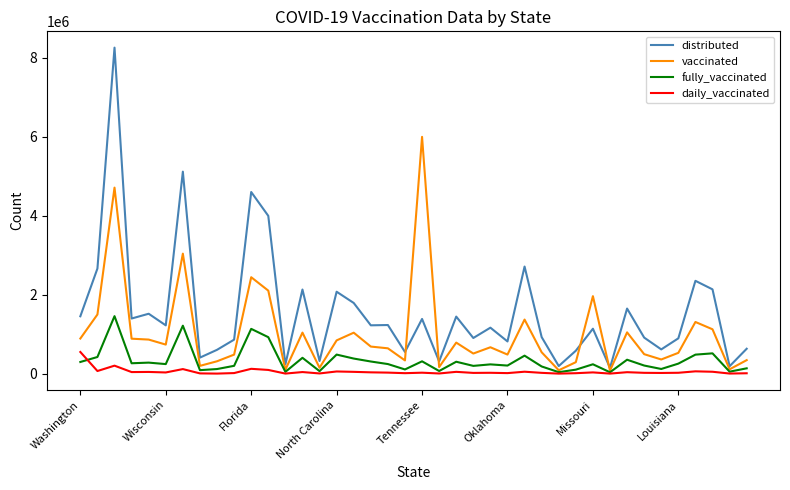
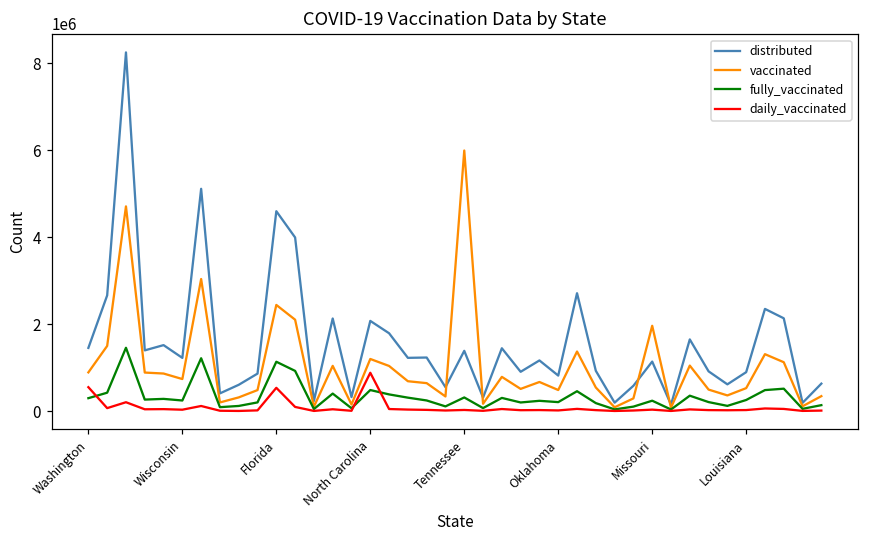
daily_vaccinated, Florida: 100000 -> 500000
vaccinated, North Carolina: 800000 -> 1200000
daily_vaccinated, North Carolina: 100000 -> 900000
